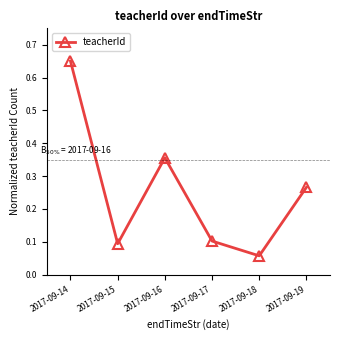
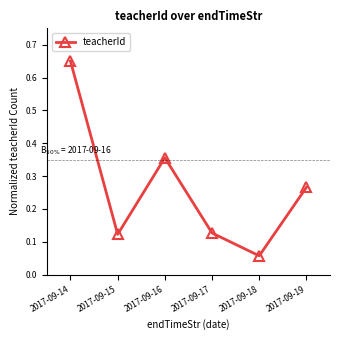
2017-09-15: 0.09 -> 0.12
2017-09-17: 0.10 -> 0.13
